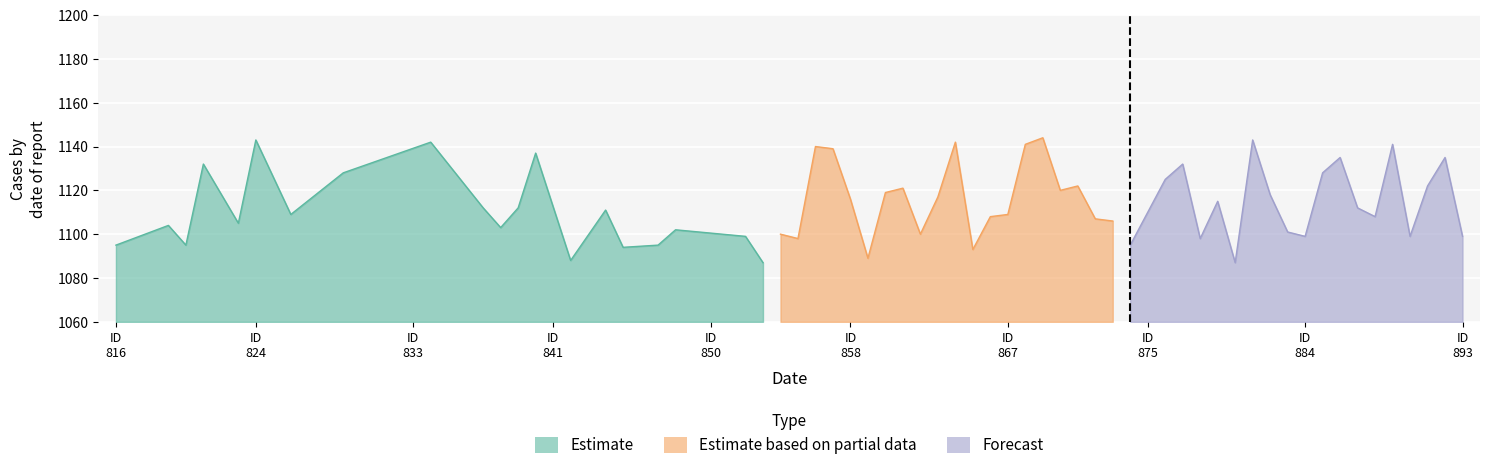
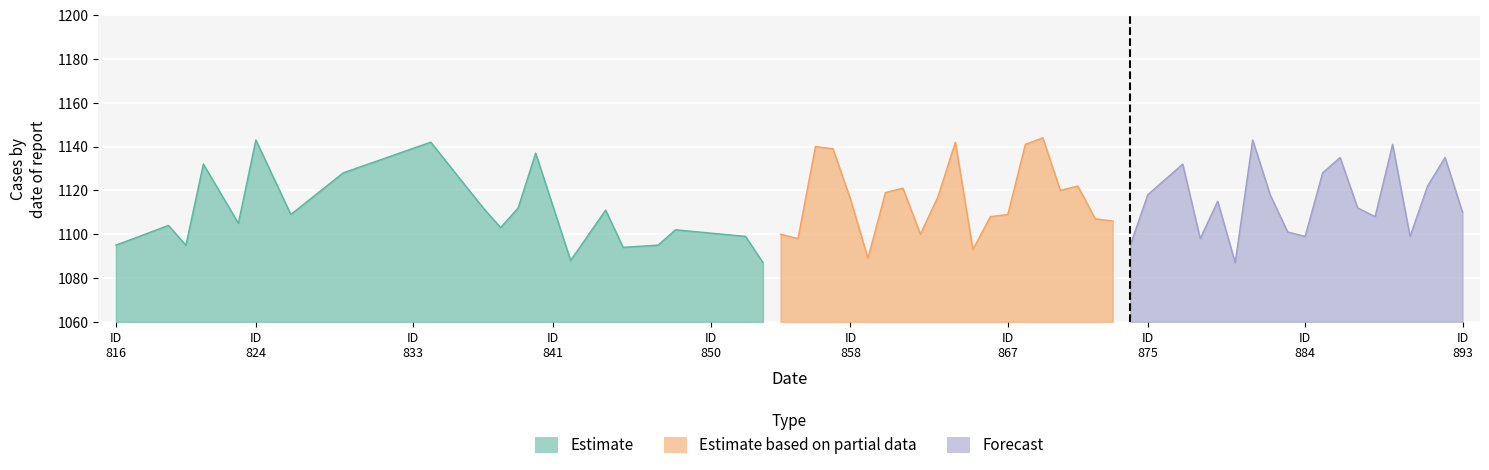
Forecast, ID 875: 1110 -> 1118
Forecast, ID 893: 1099 -> 1110
